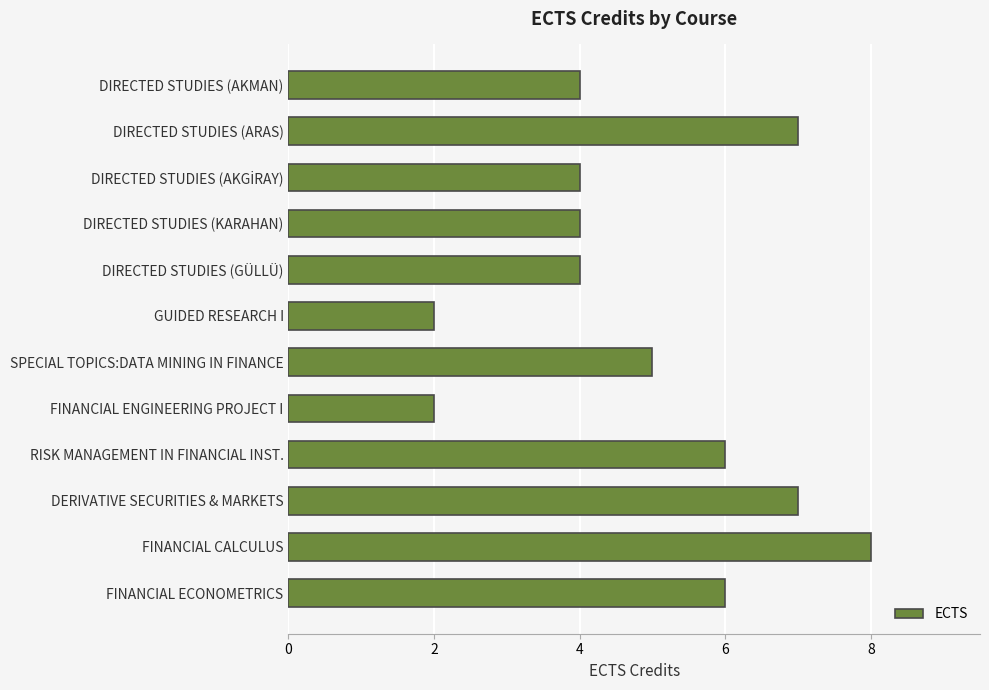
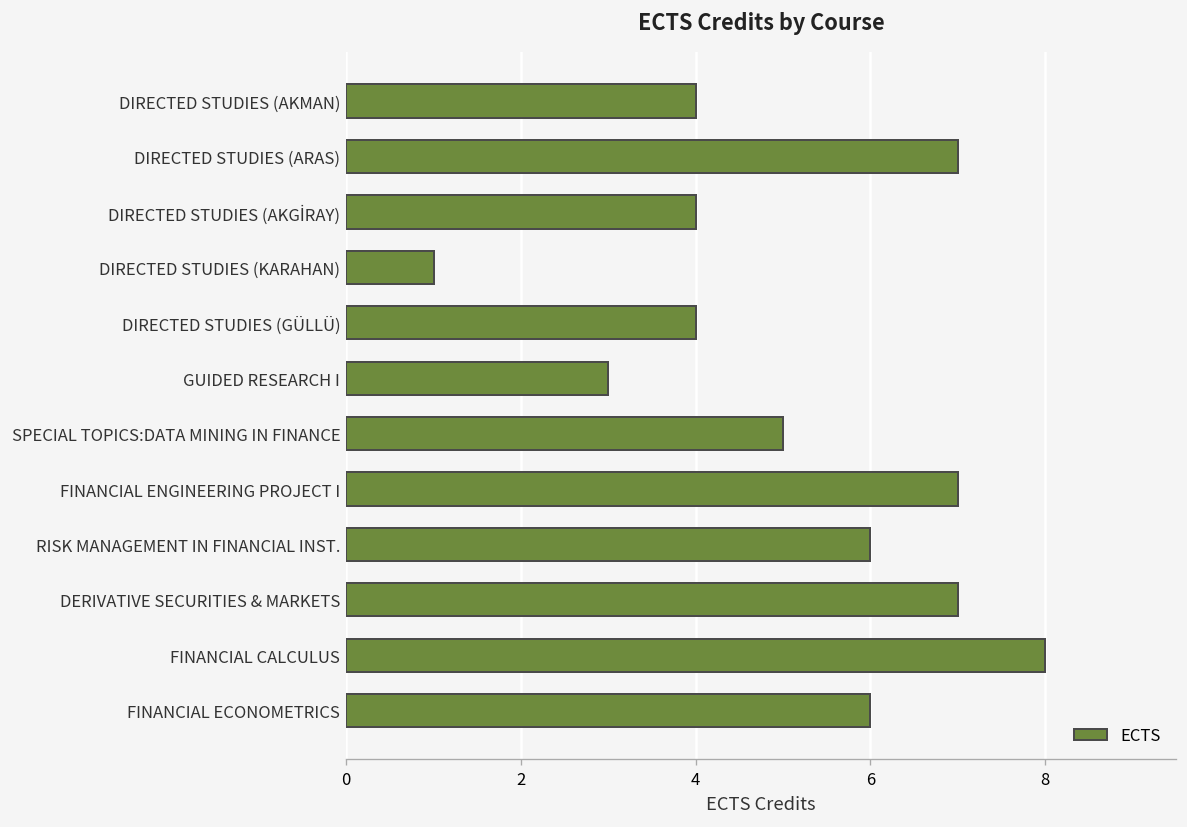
DIRECTED STUDIES (KARAHAN): 4 -> 1
GUIDED RESEARCH I: 2 -> 3
FINANCIAL ENGINEERING PROJECT I: 2 -> 7
